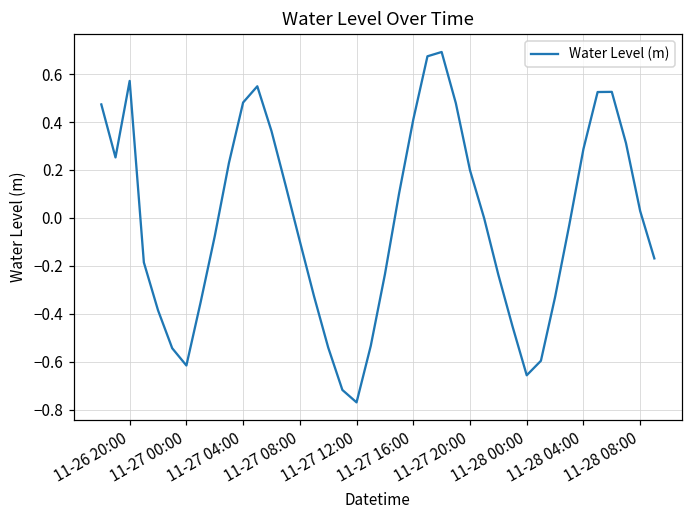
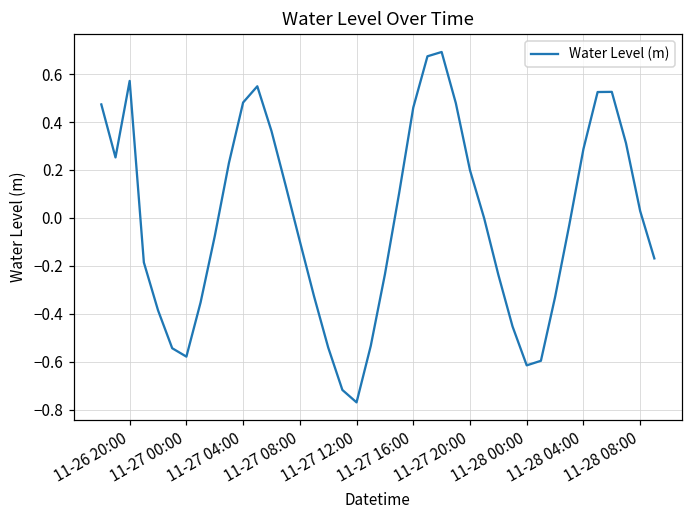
11-27 00:00: -0.61 -> -0.58
11-27 16:00: 0.41 -> 0.46
11-28 00:00: -0.66 -> -0.61
